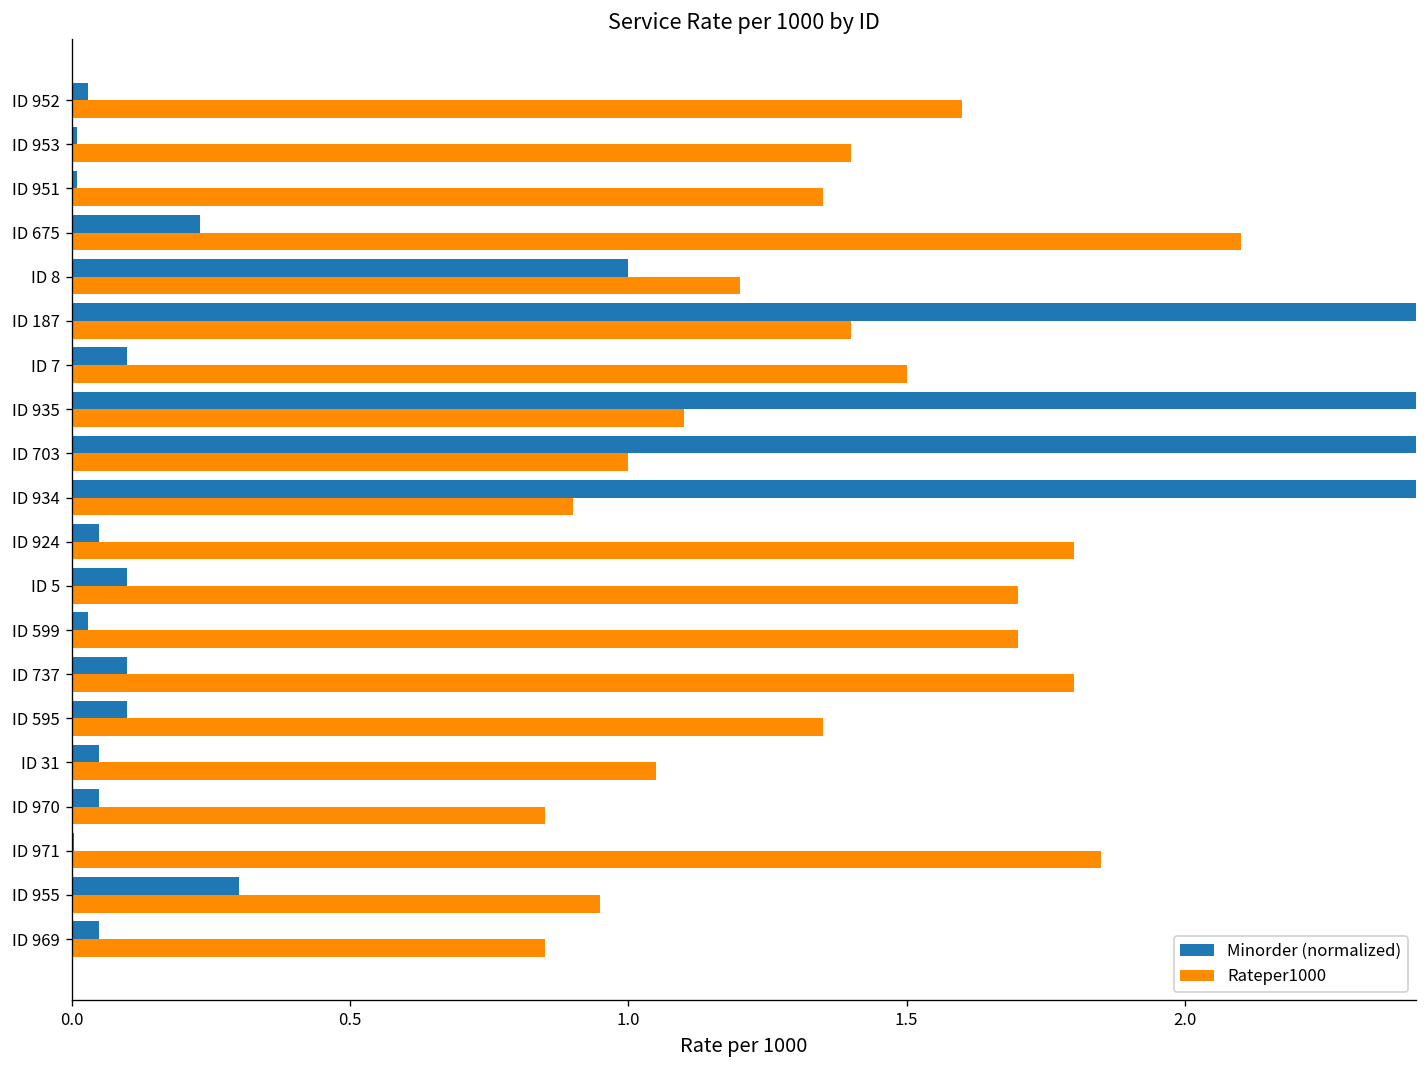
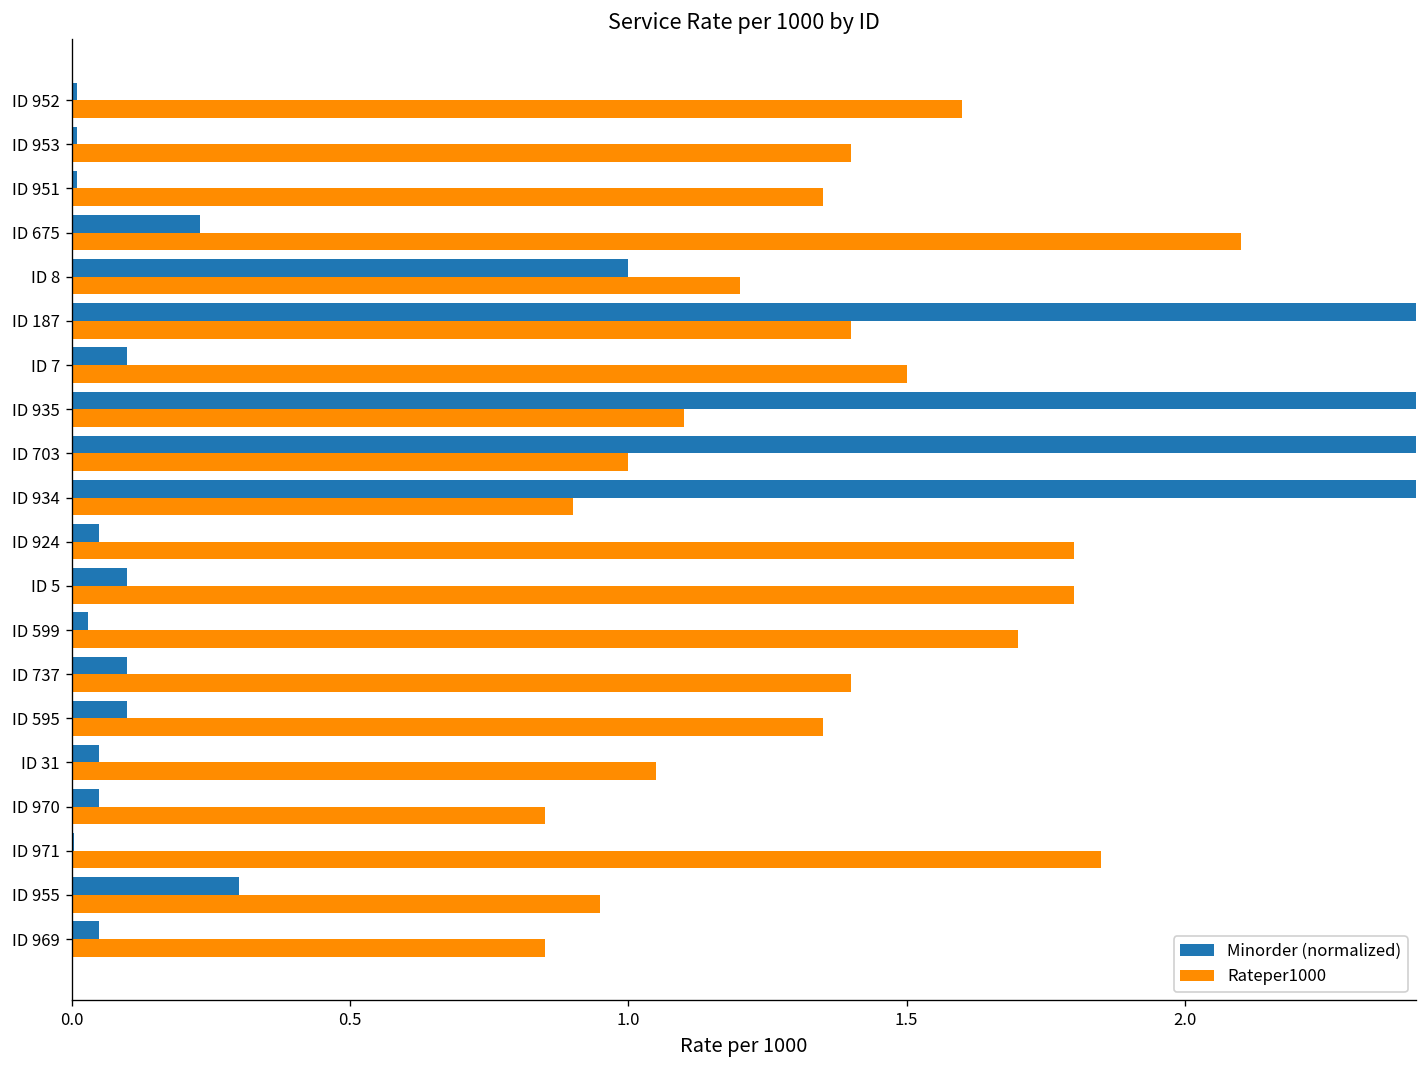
Minorder (normalized), ID 952: 0.03 -> 0.01
Rateper1000, ID 5: 1.7 -> 1.8
Rateper1000, ID 737: 1.8 -> 1.4
